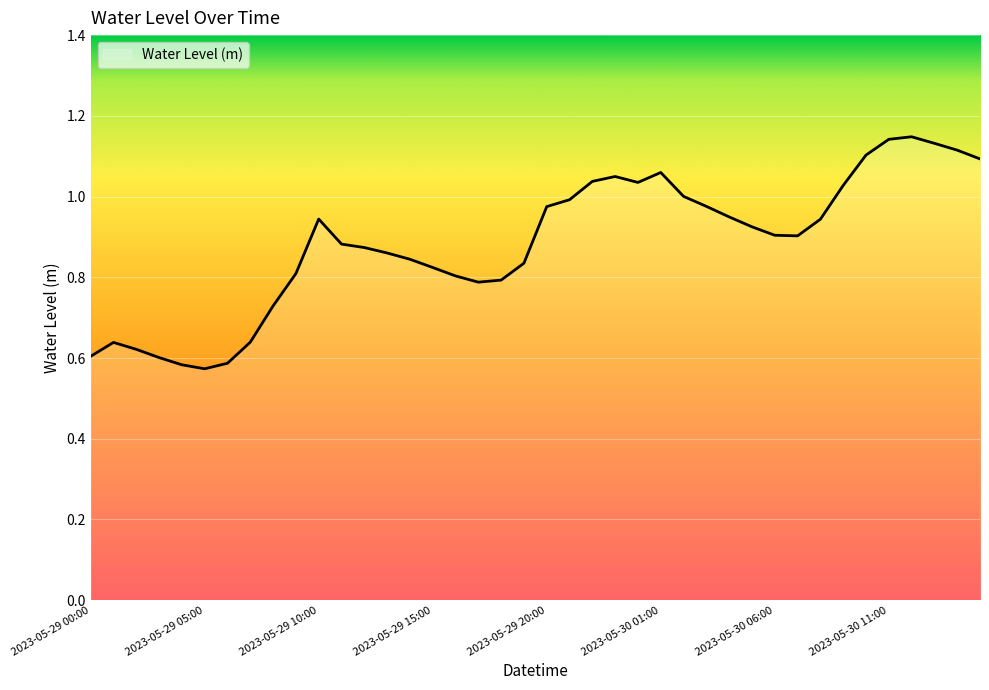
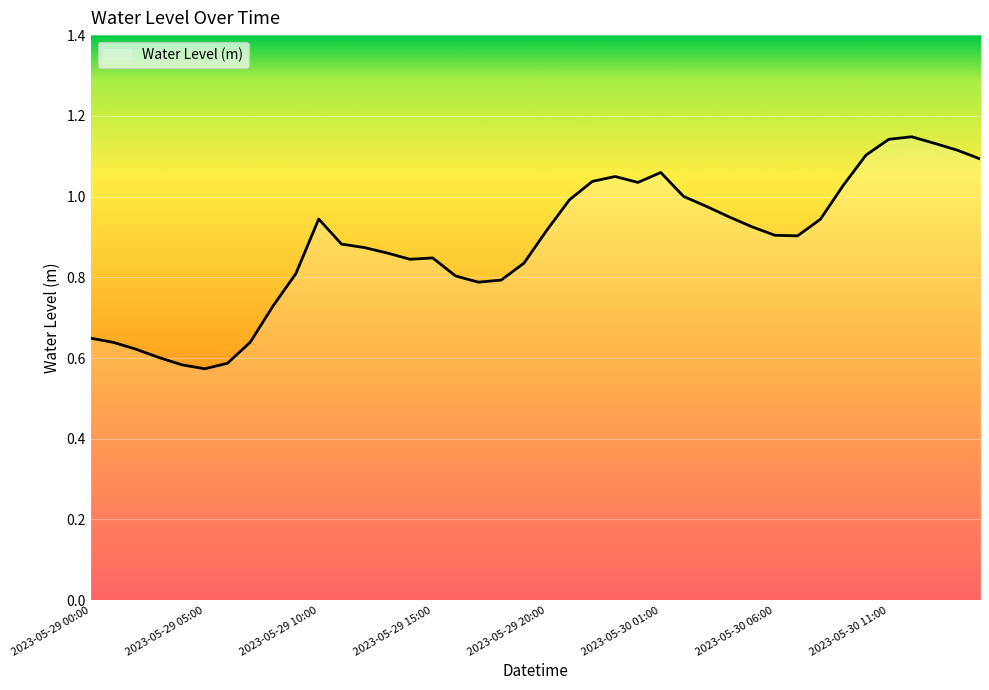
2023-05-29 00:00: 0.60 -> 0.65
2023-05-29 15:00: 0.82 -> 0.85
2023-05-29 20:00: 0.98 -> 0.92
